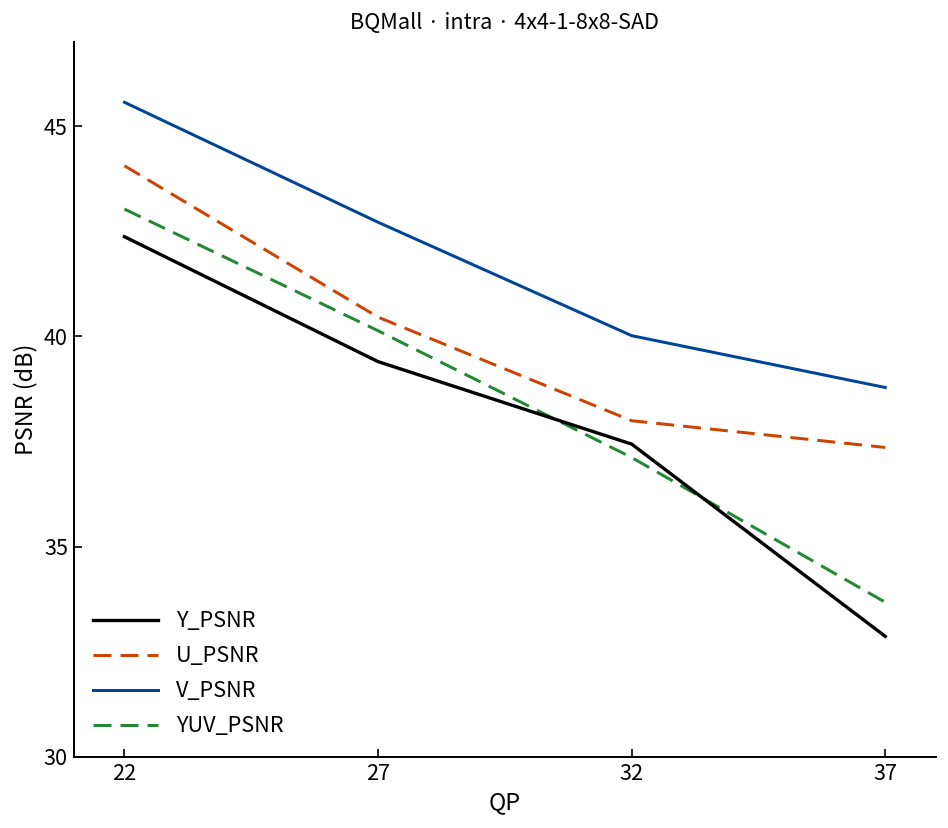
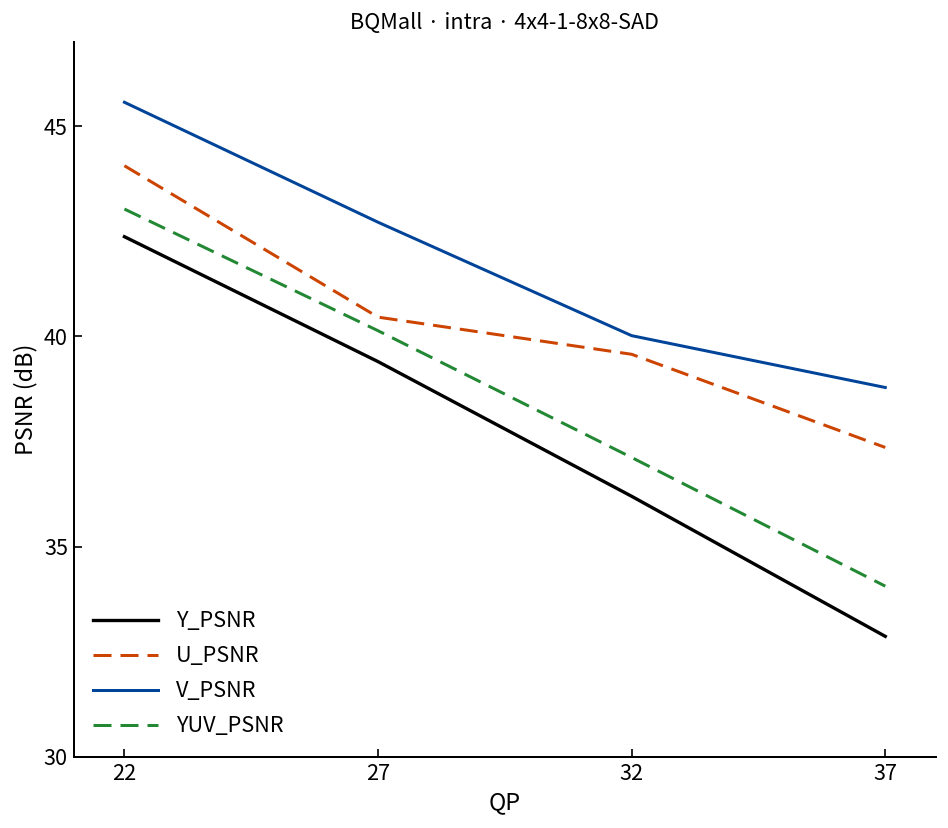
Y_PSNR, 32: 37.4 -> 36.2
U_PSNR, 32: 38.0 -> 39.6
YUV_PSNR, 37: 33.7 -> 34.1
